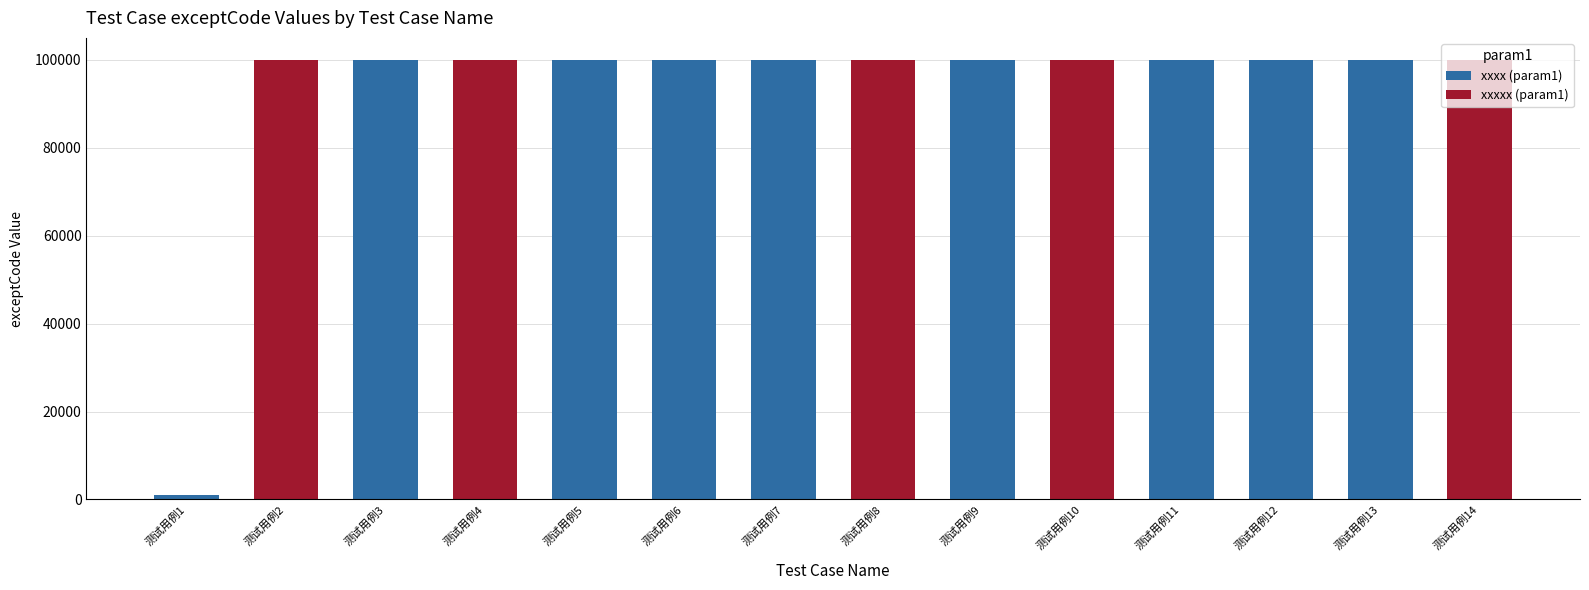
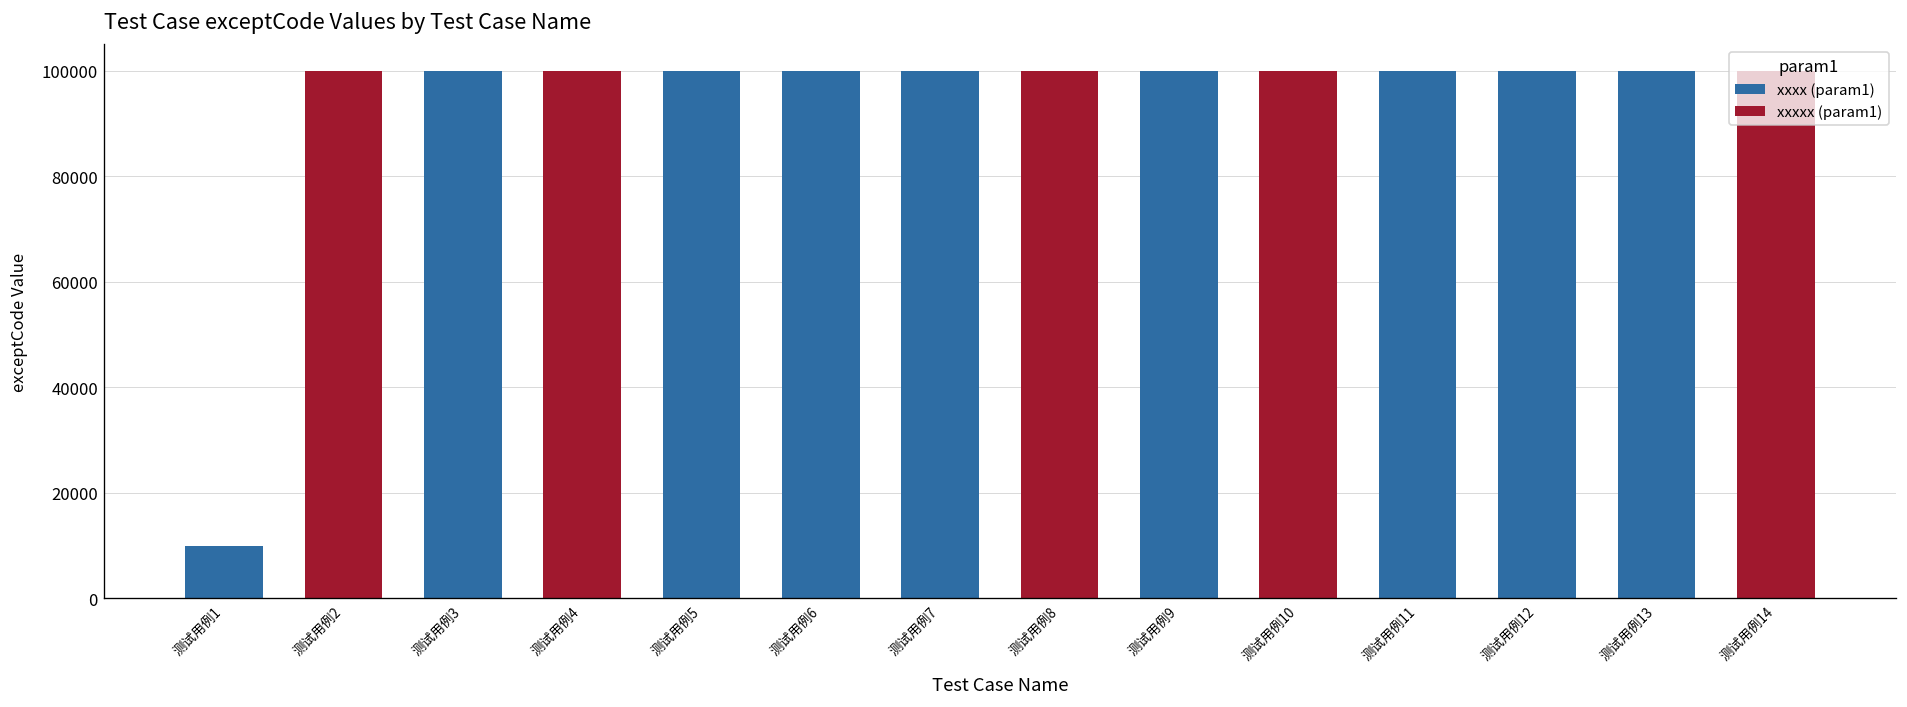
测试用例1: 1000 -> 10000
